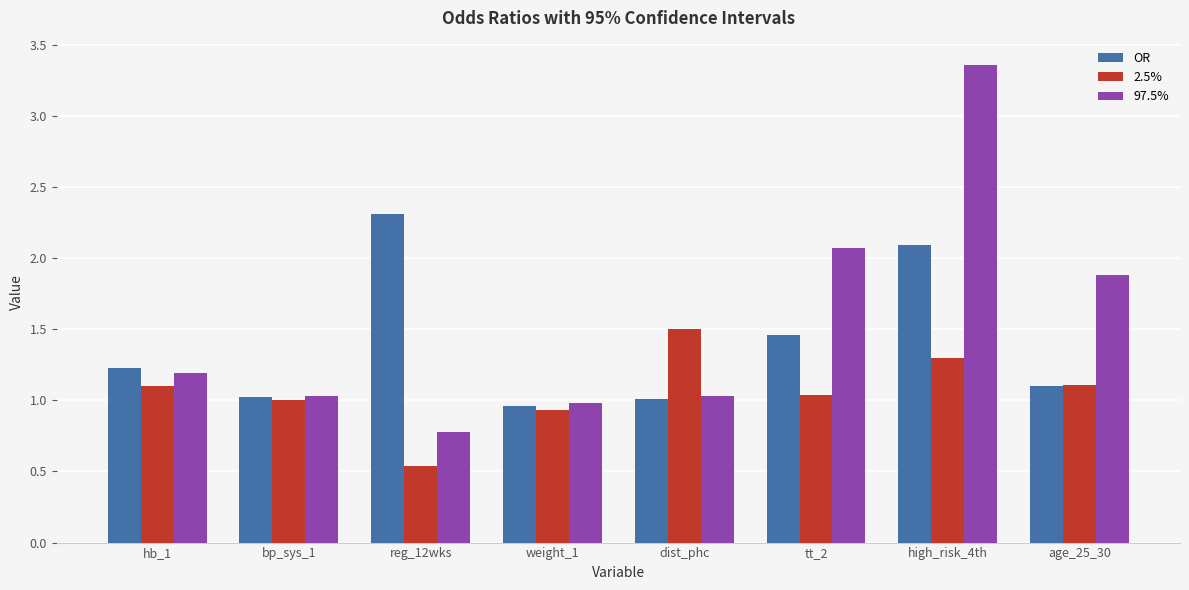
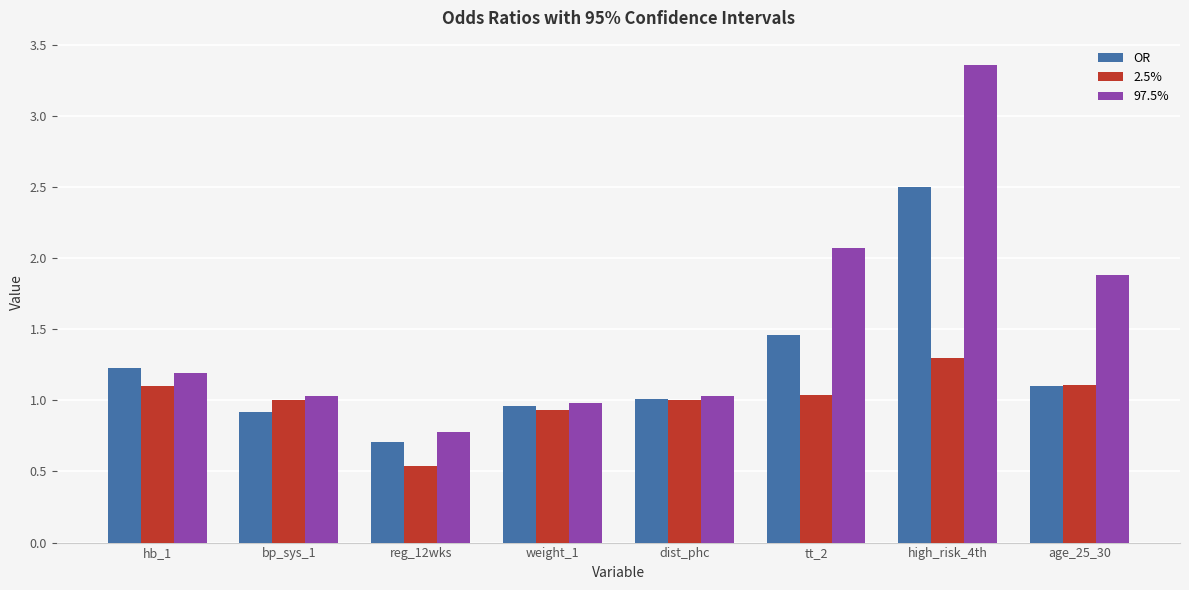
OR, bp_sys_1: 1.02 -> 0.92
OR, reg_12wks: 2.31 -> 0.71
2.5%, dist_phc: 1.5 -> 1.0
OR, high_risk_4th: 2.09 -> 2.50
